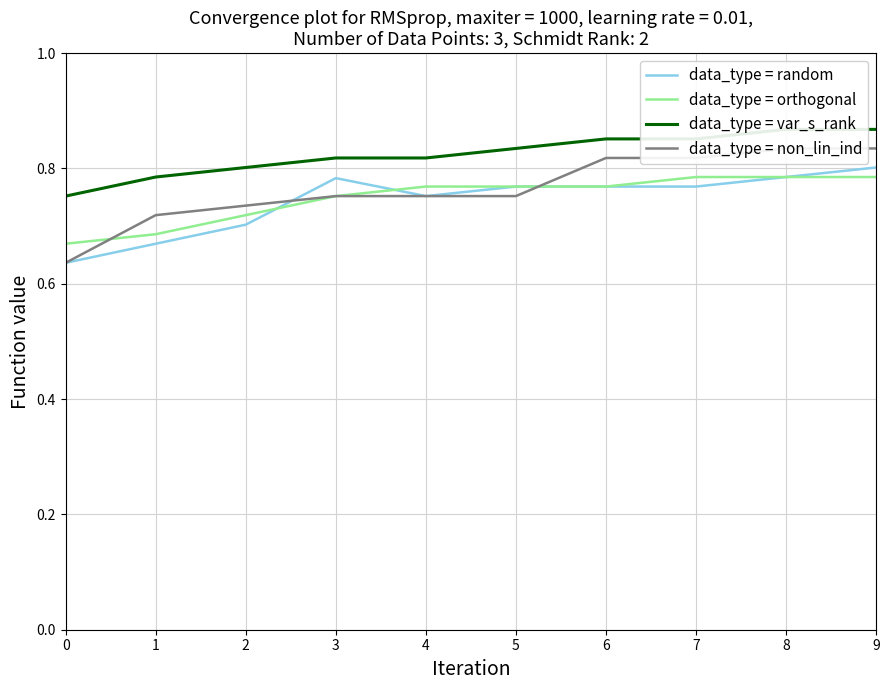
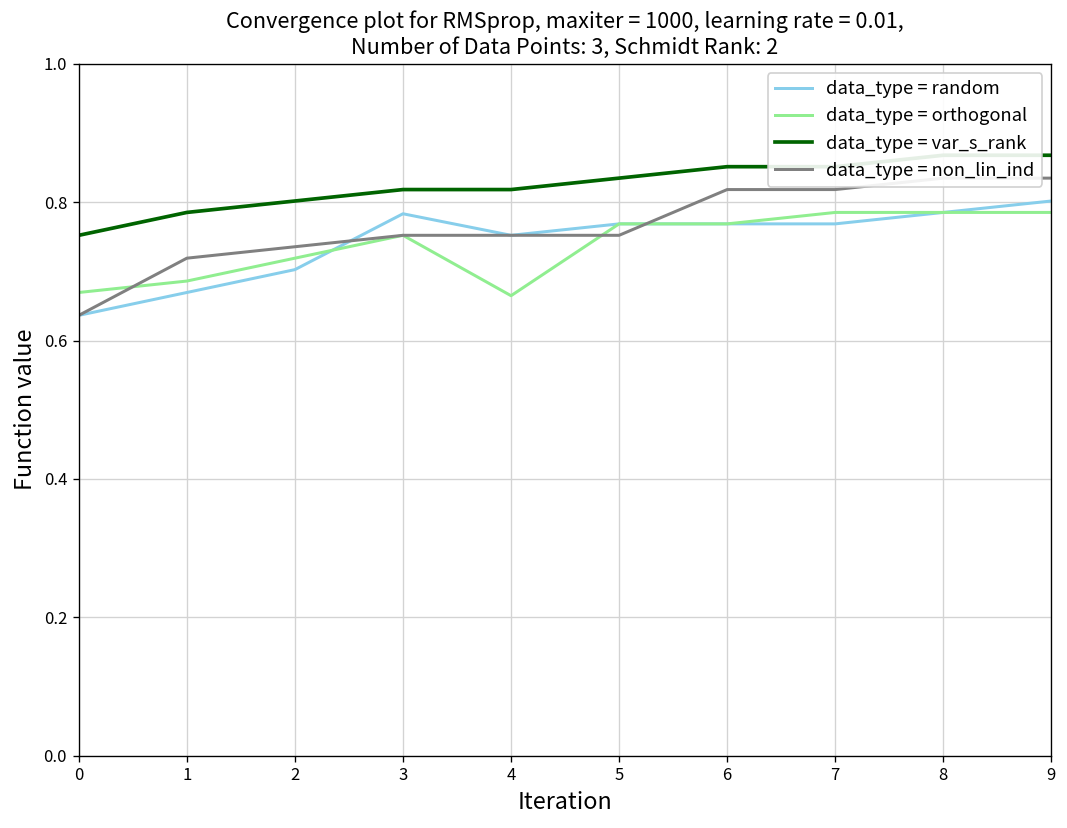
data_type = orthogonal, 4: 0.77 -> 0.66
